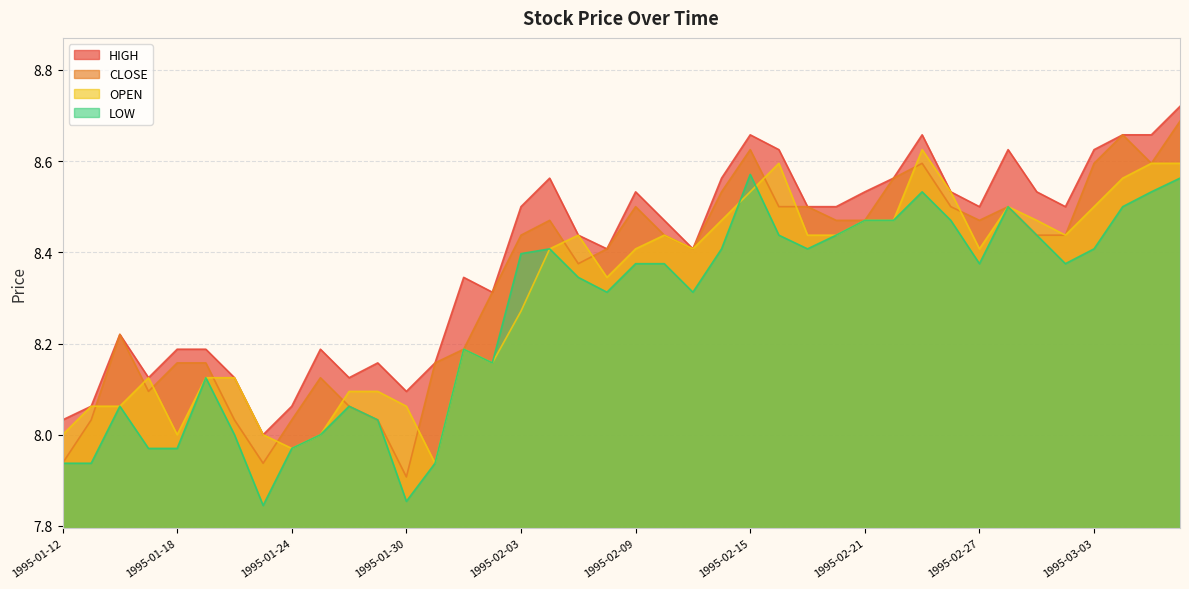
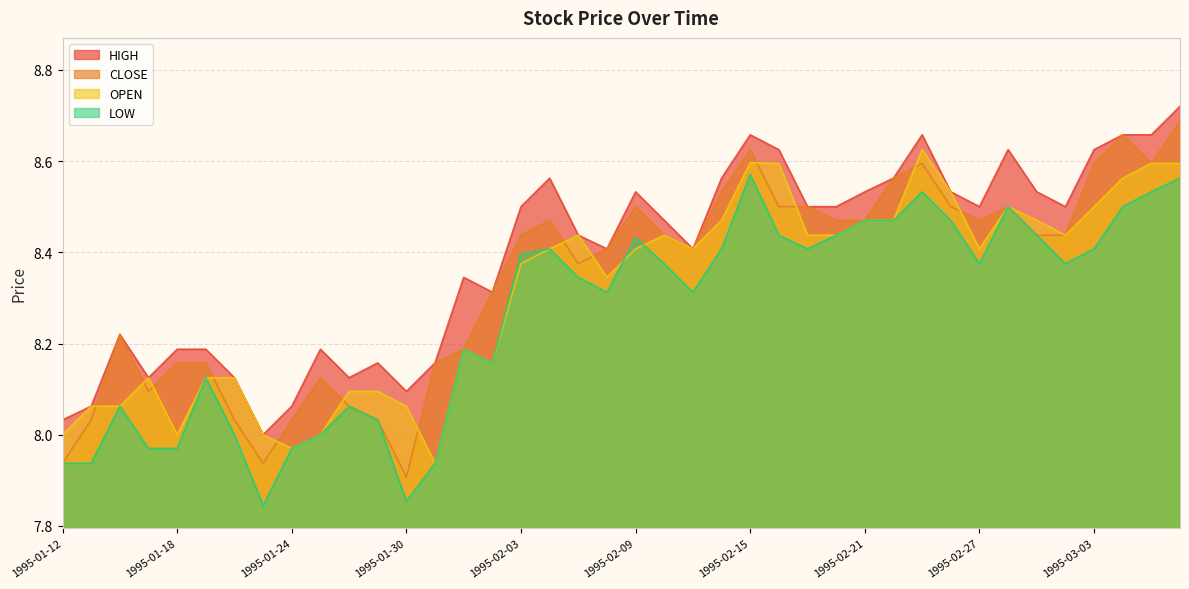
OPEN, 1995-02-03: 8.27 -> 8.38
LOW, 1995-02-09: 8.38 -> 8.43
OPEN, 1995-02-15: 8.53 -> 8.60
